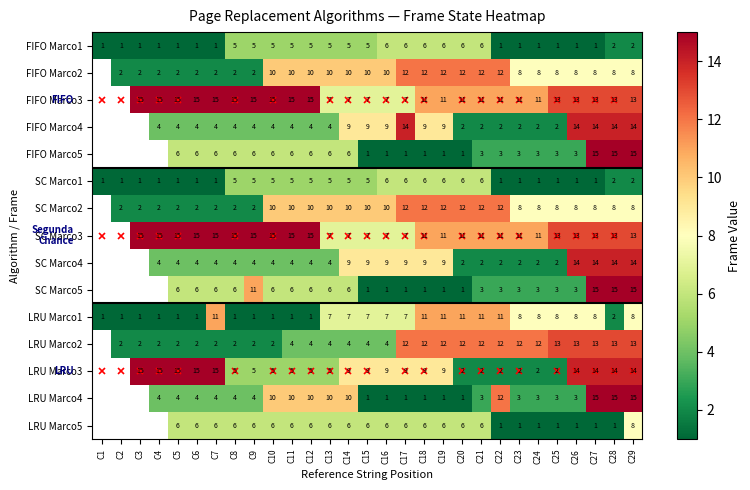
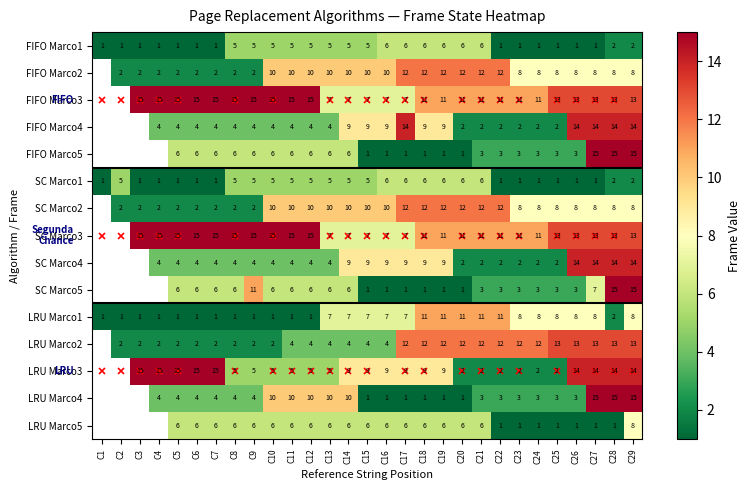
SC Marco1, C2: 1 -> 5
SC Marco5, C27: 15 -> 7
LRU Marco1, C7: 11 -> 1
LRU Marco4, C22: 12 -> 3
